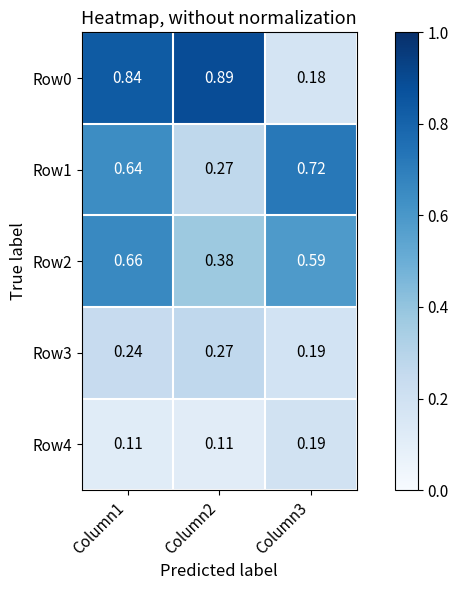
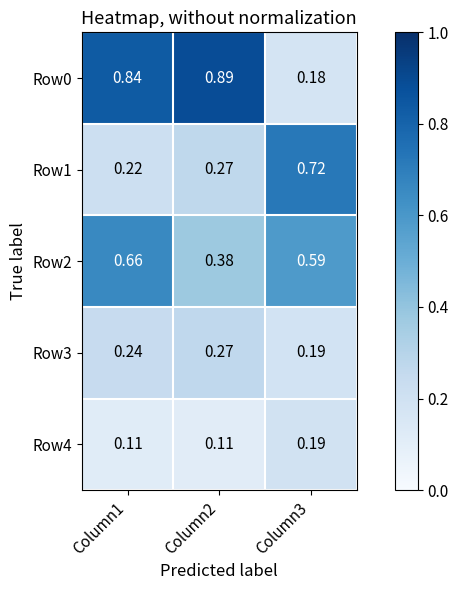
Row1, Column1: 0.64 -> 0.22
